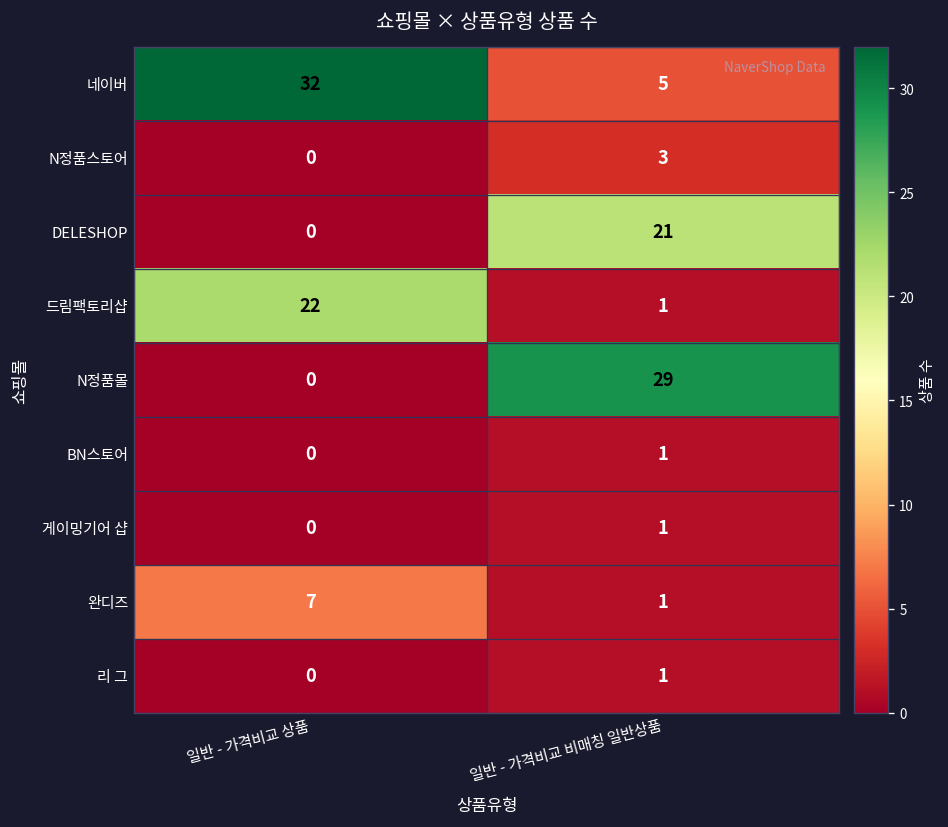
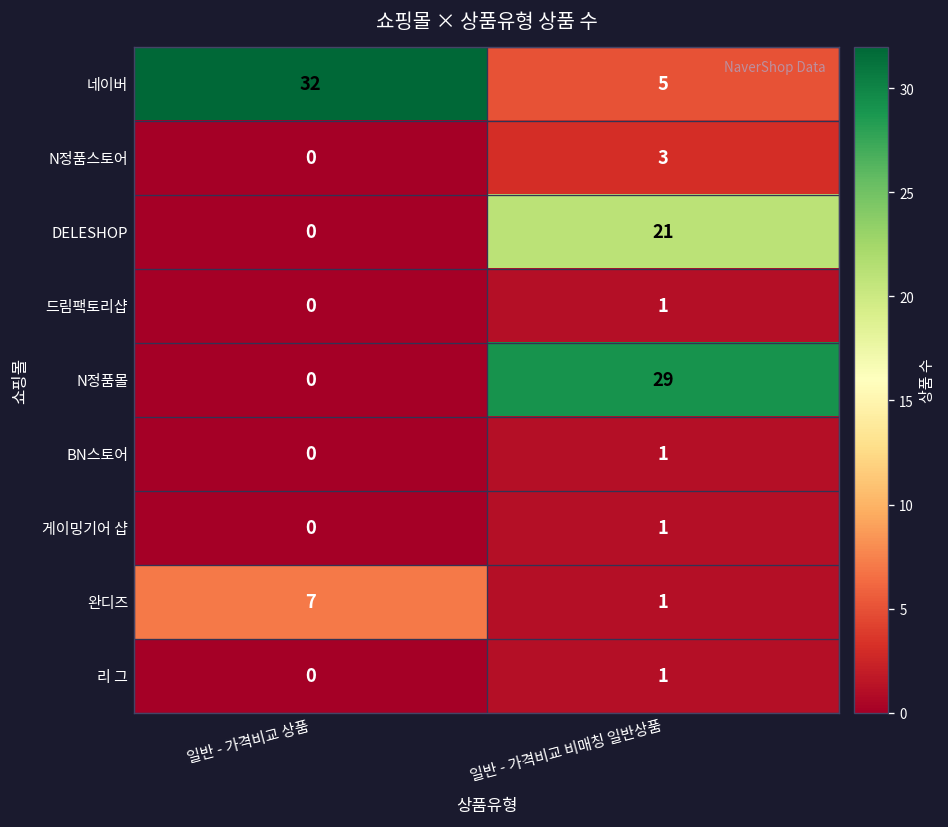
드림팩토리샵, 일반 - 가격비교 상품: 22 -> 0
